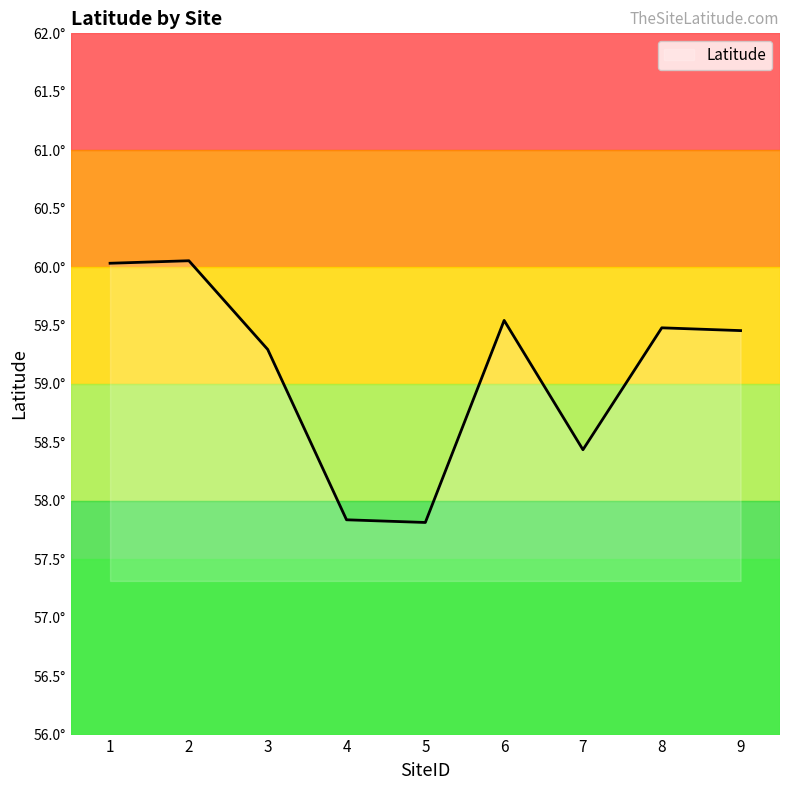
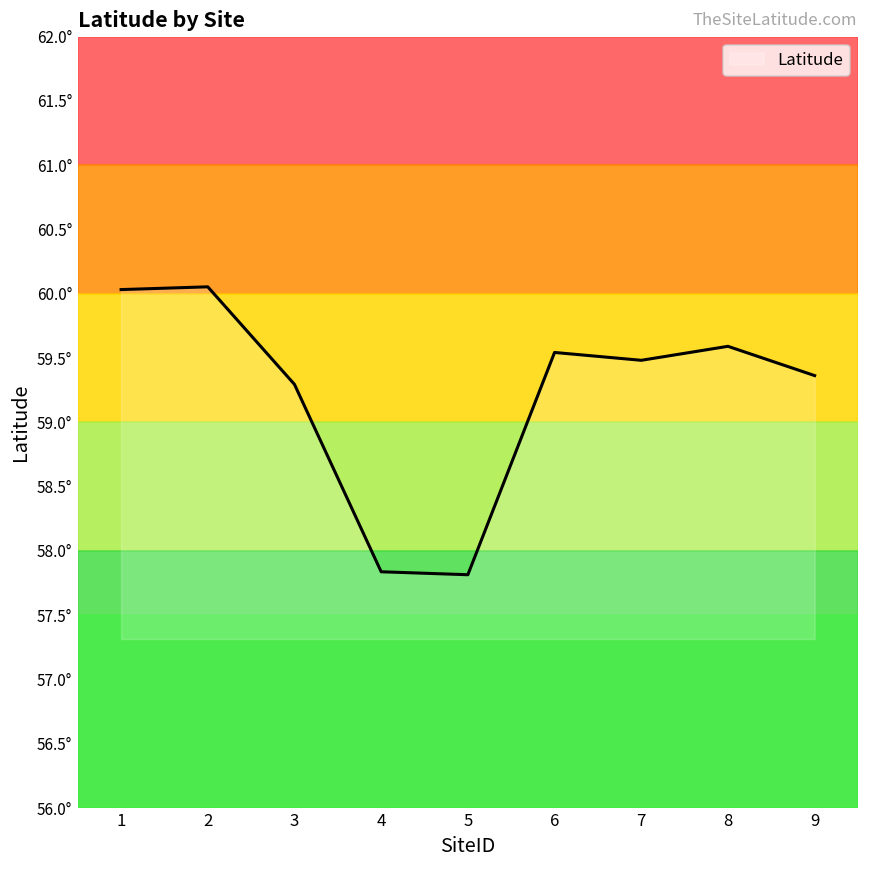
7: 58.44° -> 59.48°
8: 59.48° -> 59.59°
9: 59.46° -> 59.36°
